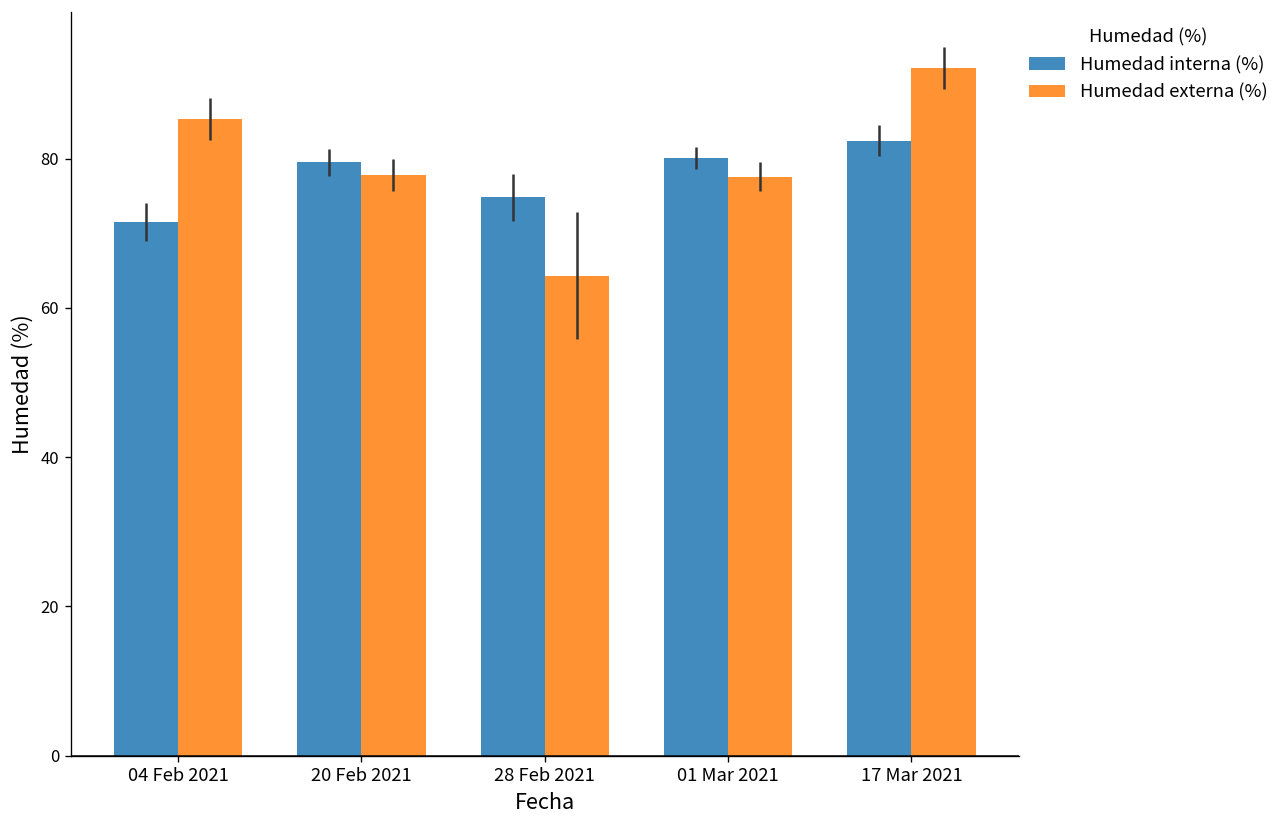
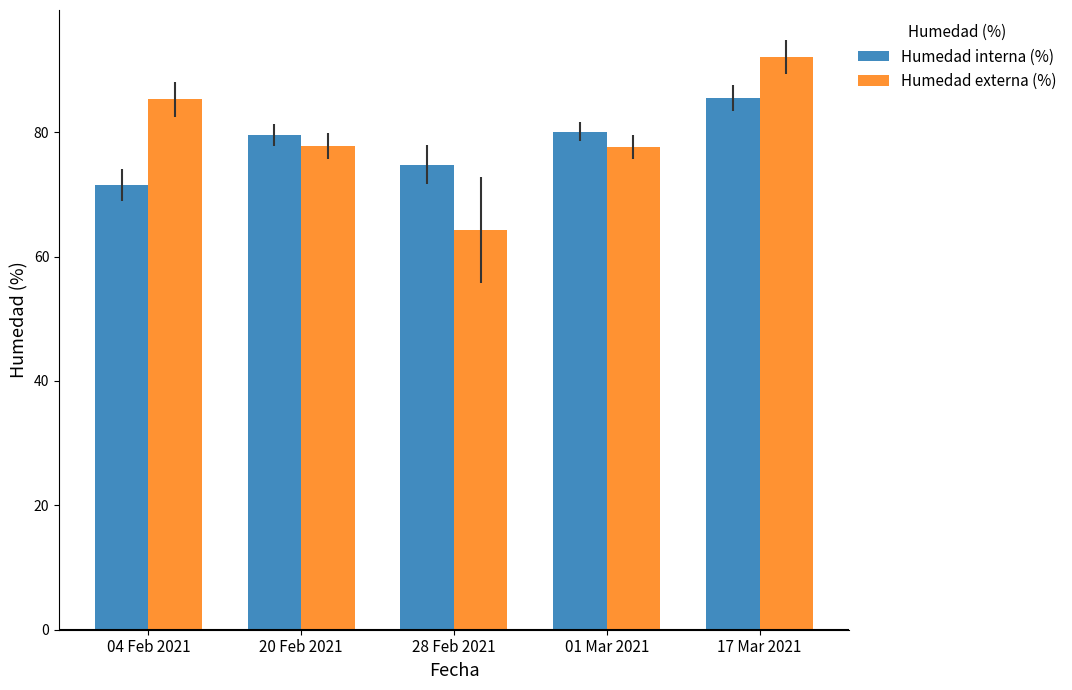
Humedad interna (%), 17 Mar 2021: 82 -> 86
